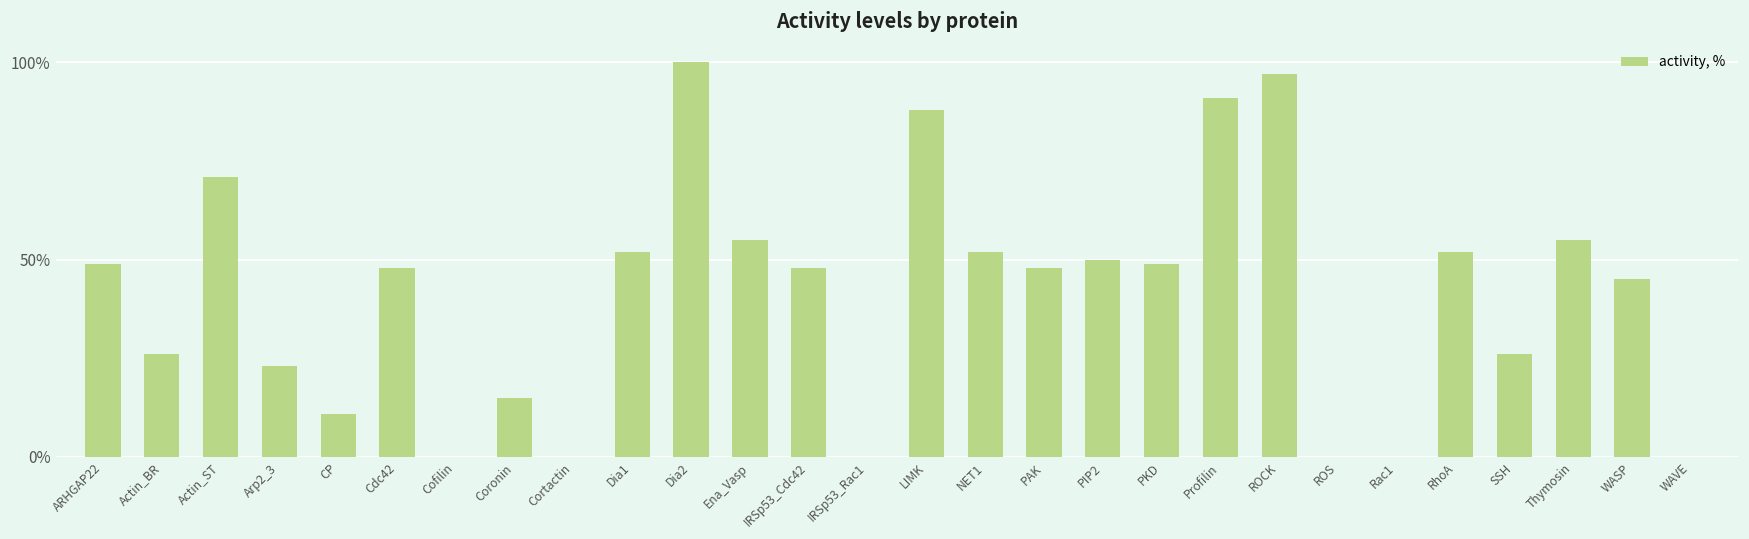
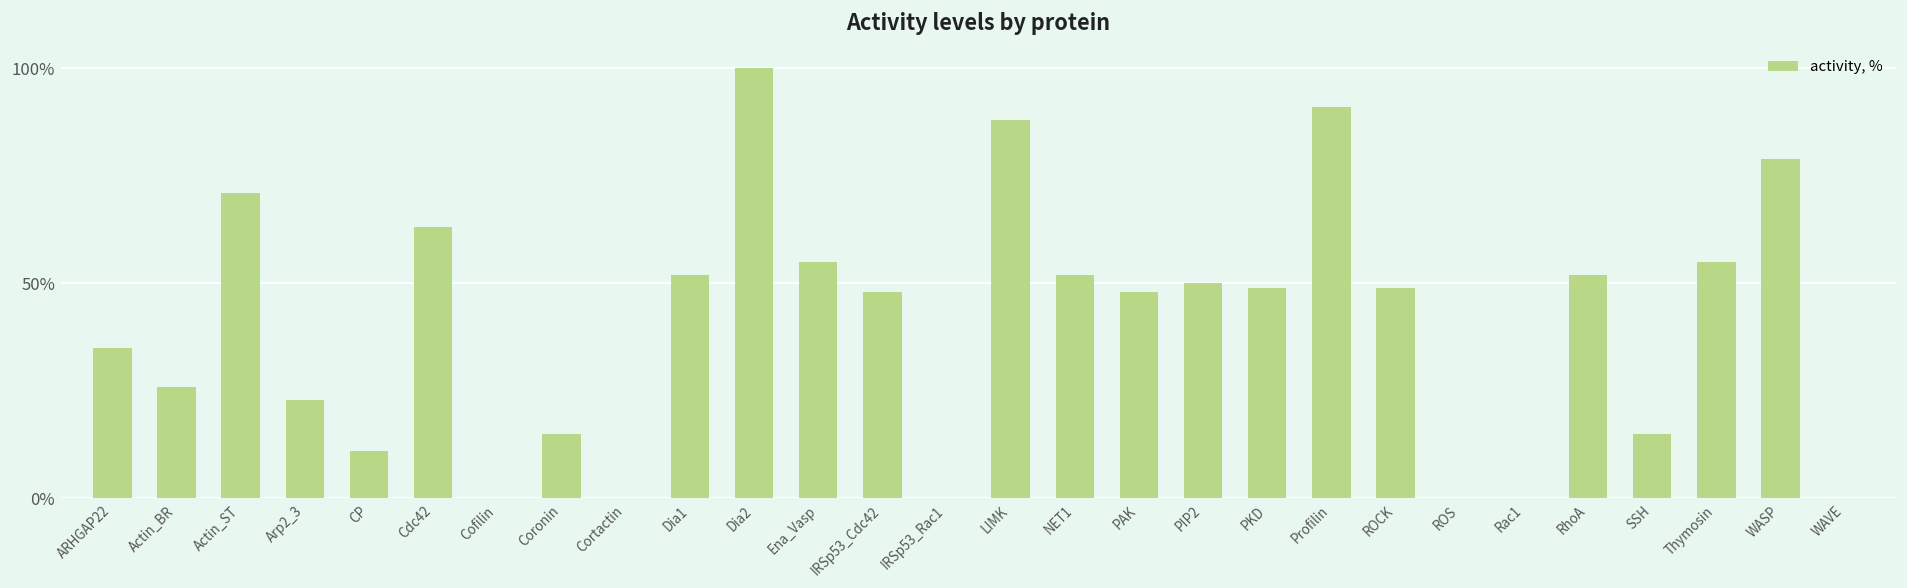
ARHGAP22: 49% -> 35%
Cdc42: 48% -> 63%
ROCK: 97% -> 49%
SSH: 26% -> 15%
WASP: 45% -> 79%
